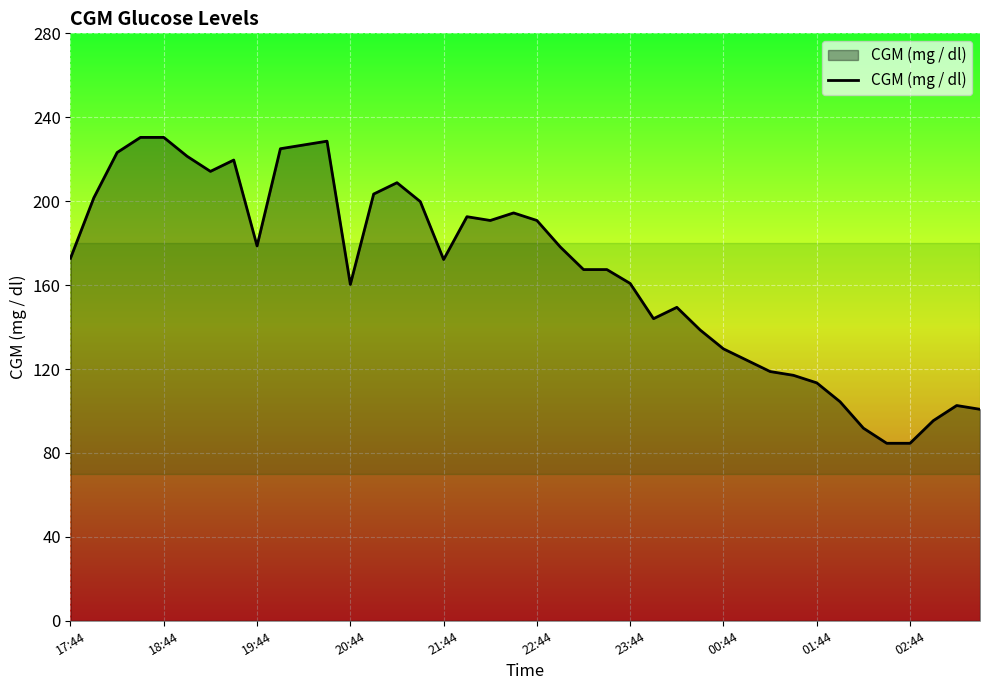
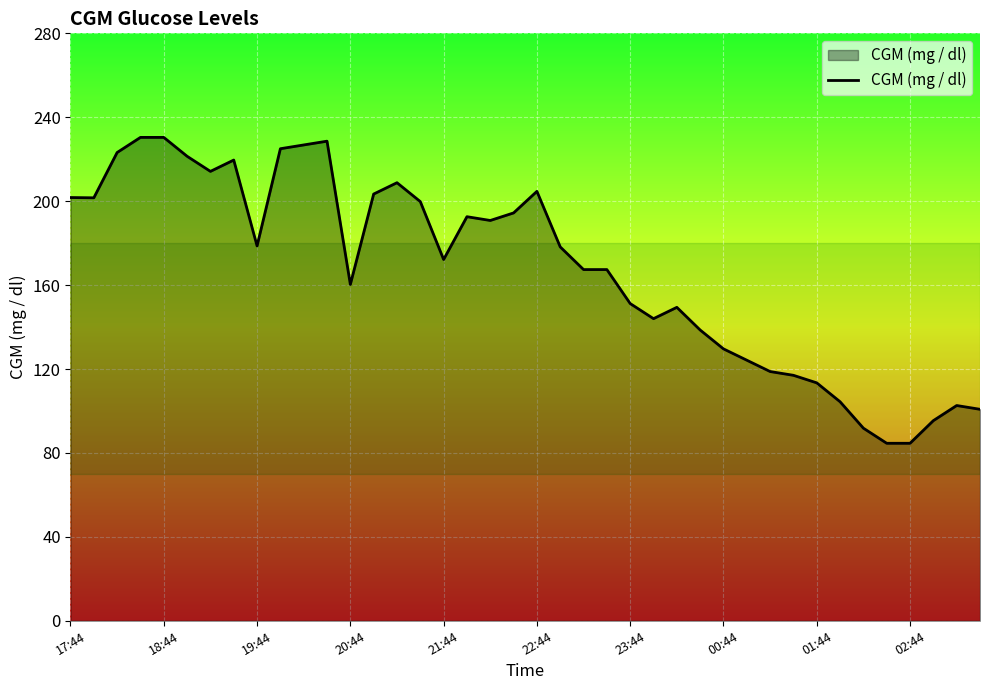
17:44: 173 -> 202
22:44: 191 -> 205
23:44: 161 -> 151
